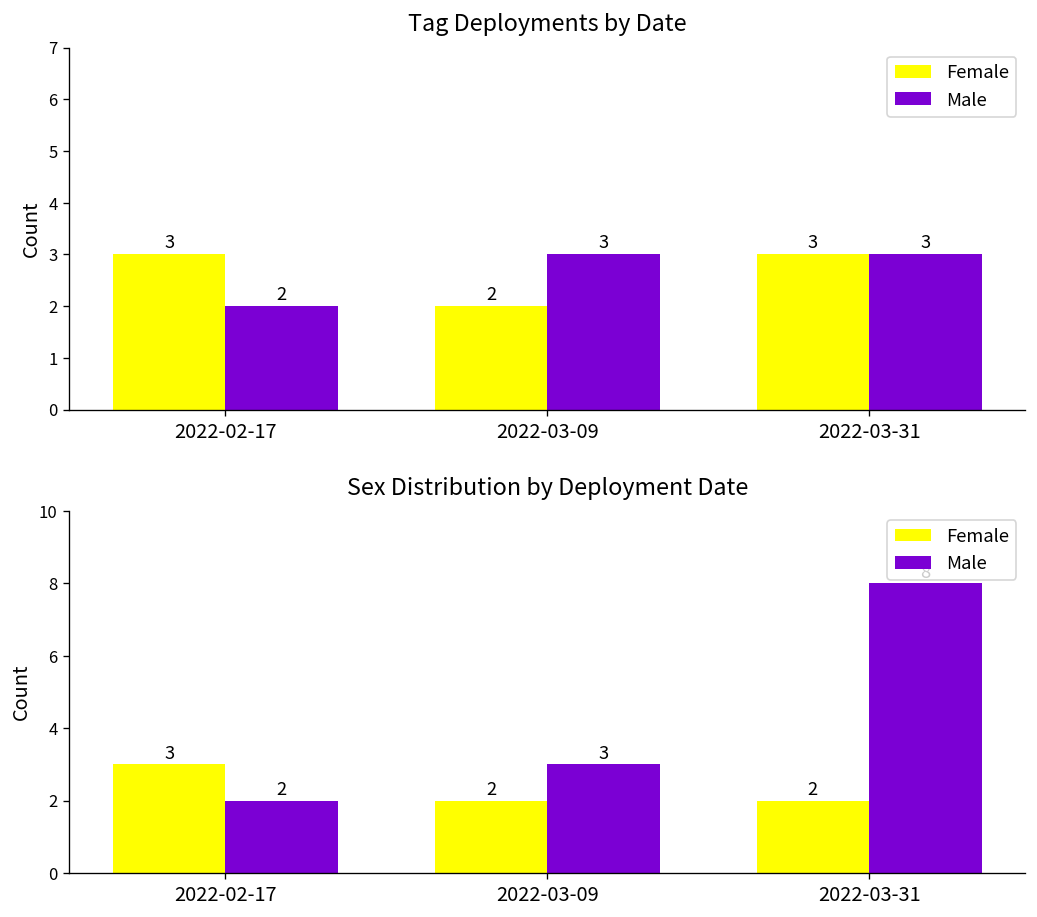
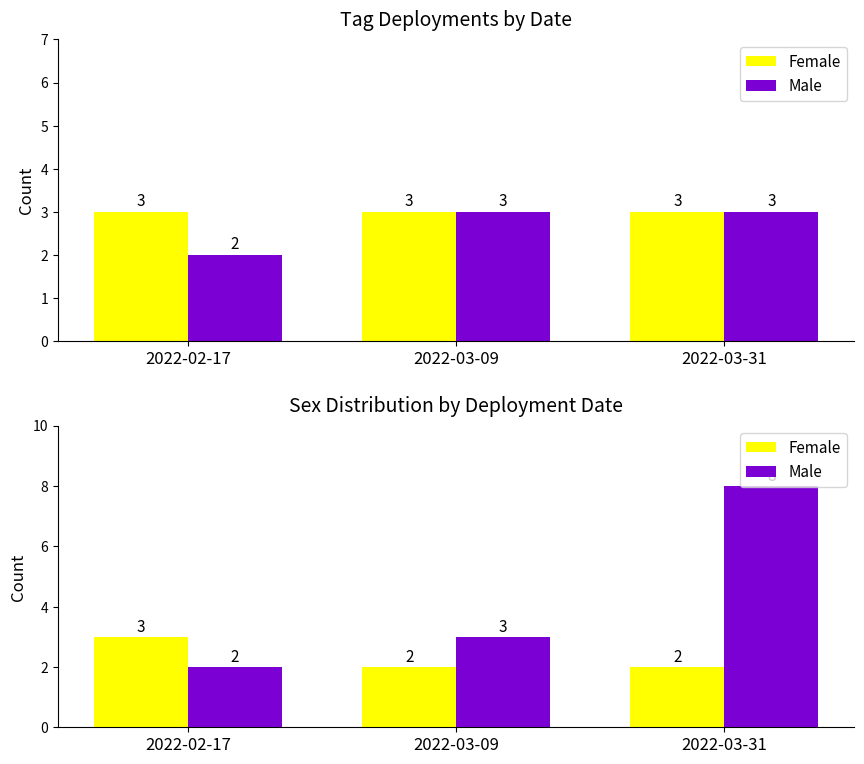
Tag Deployments by Date, Female, 2022-03-09: 2 -> 3
